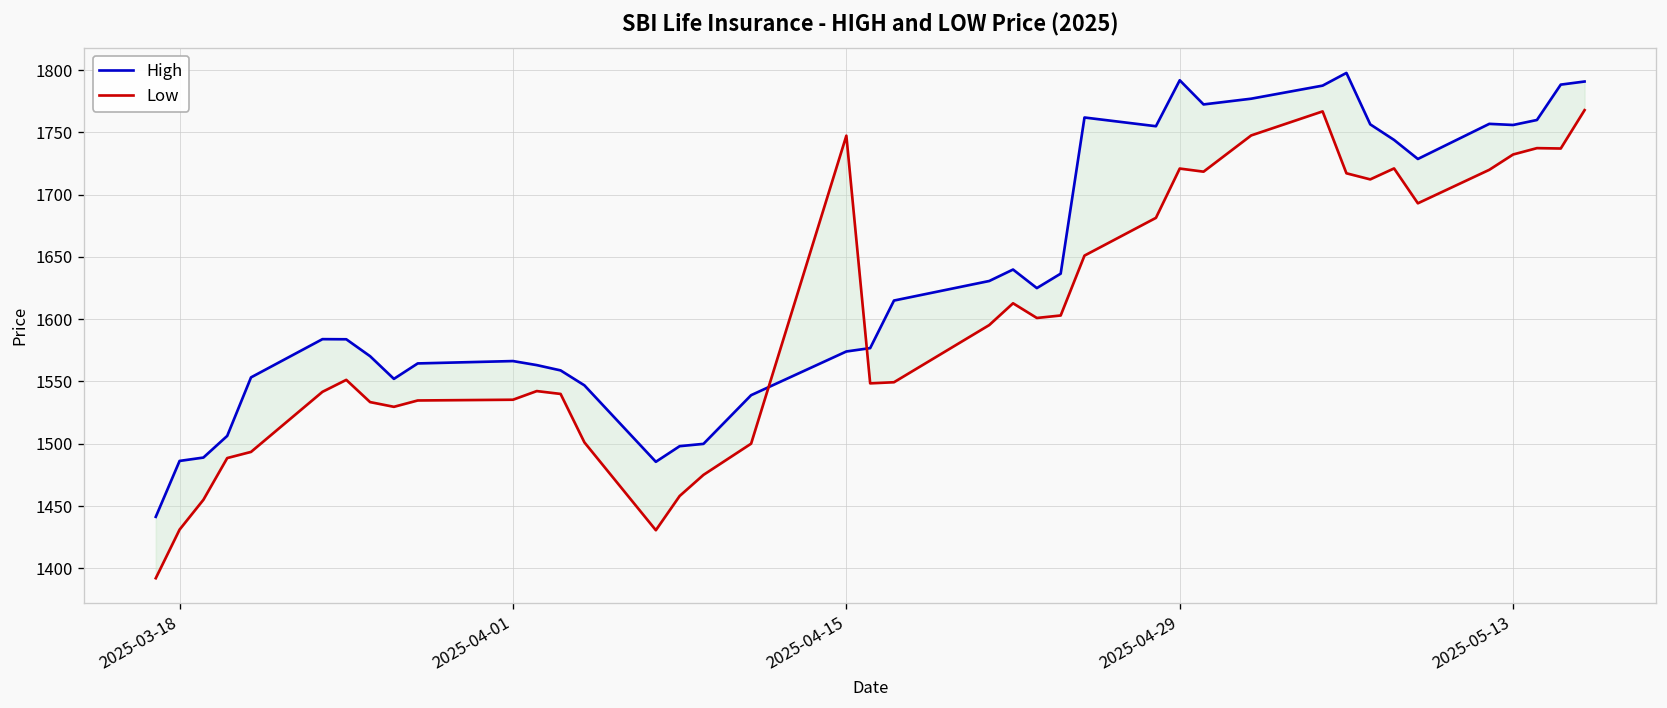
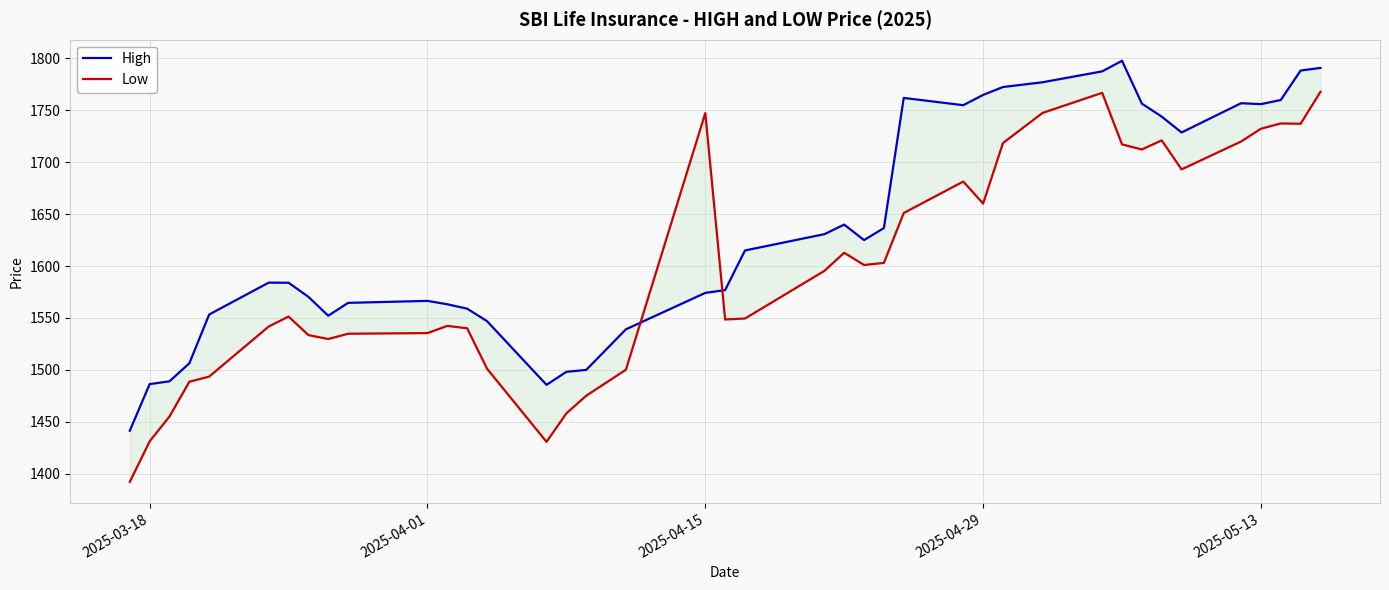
High, 2025-04-29: 1792 -> 1765
Low, 2025-04-29: 1721 -> 1660
